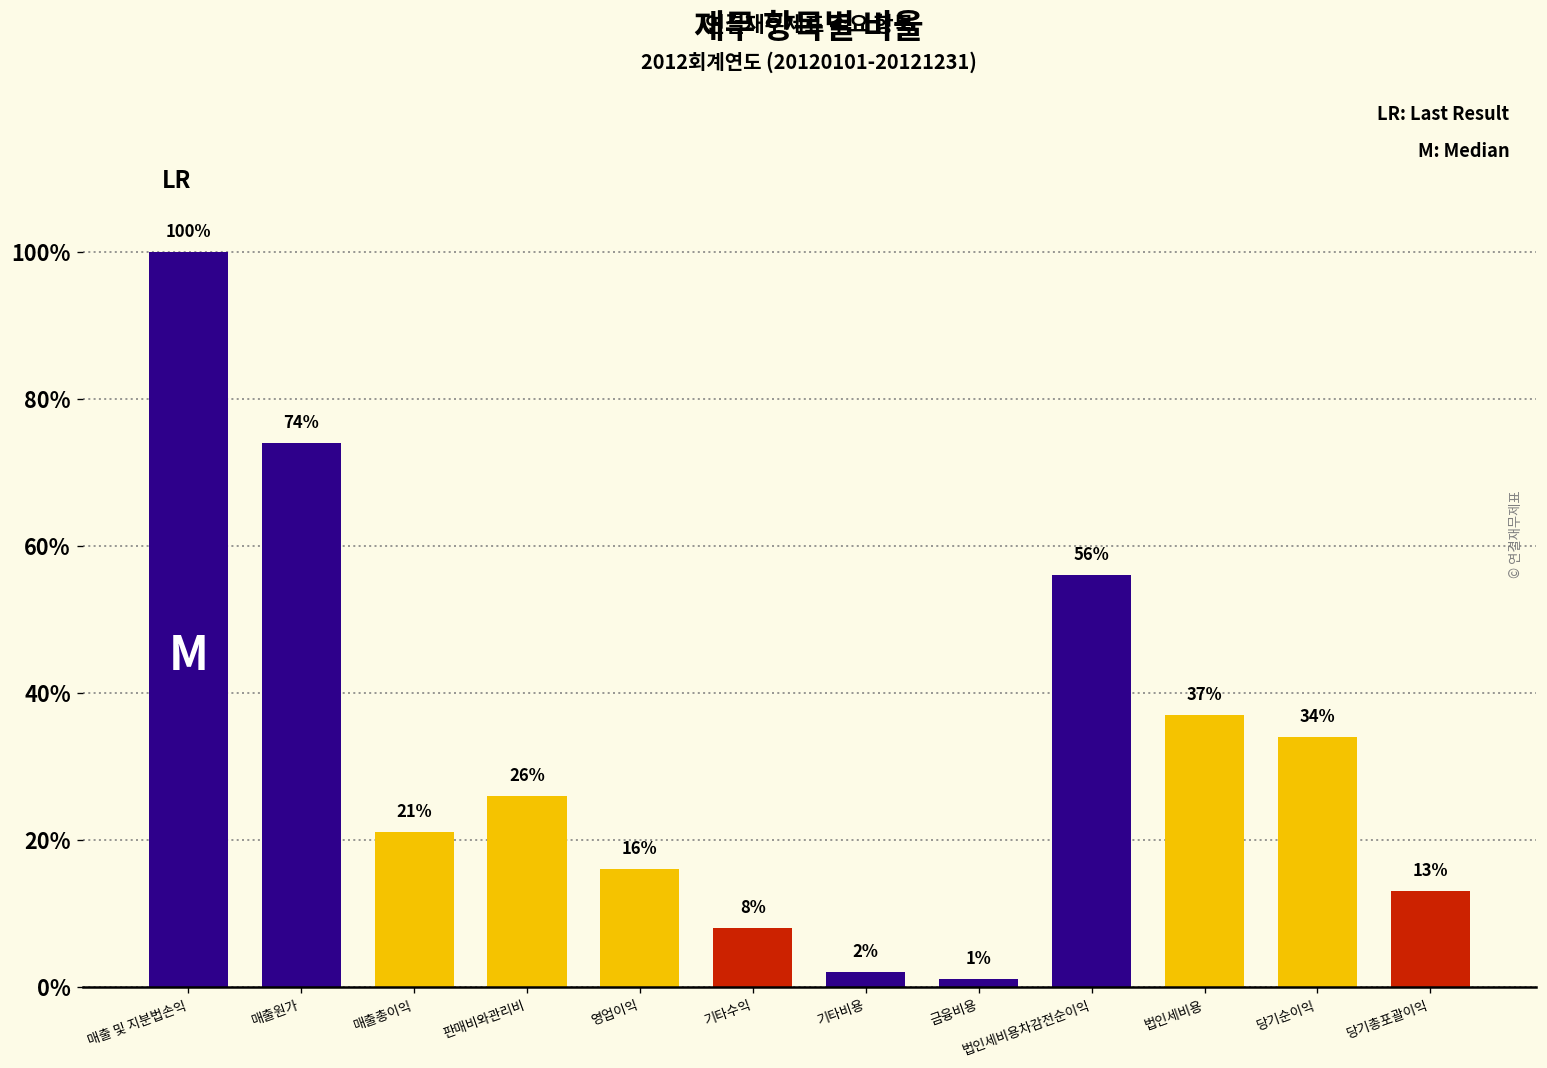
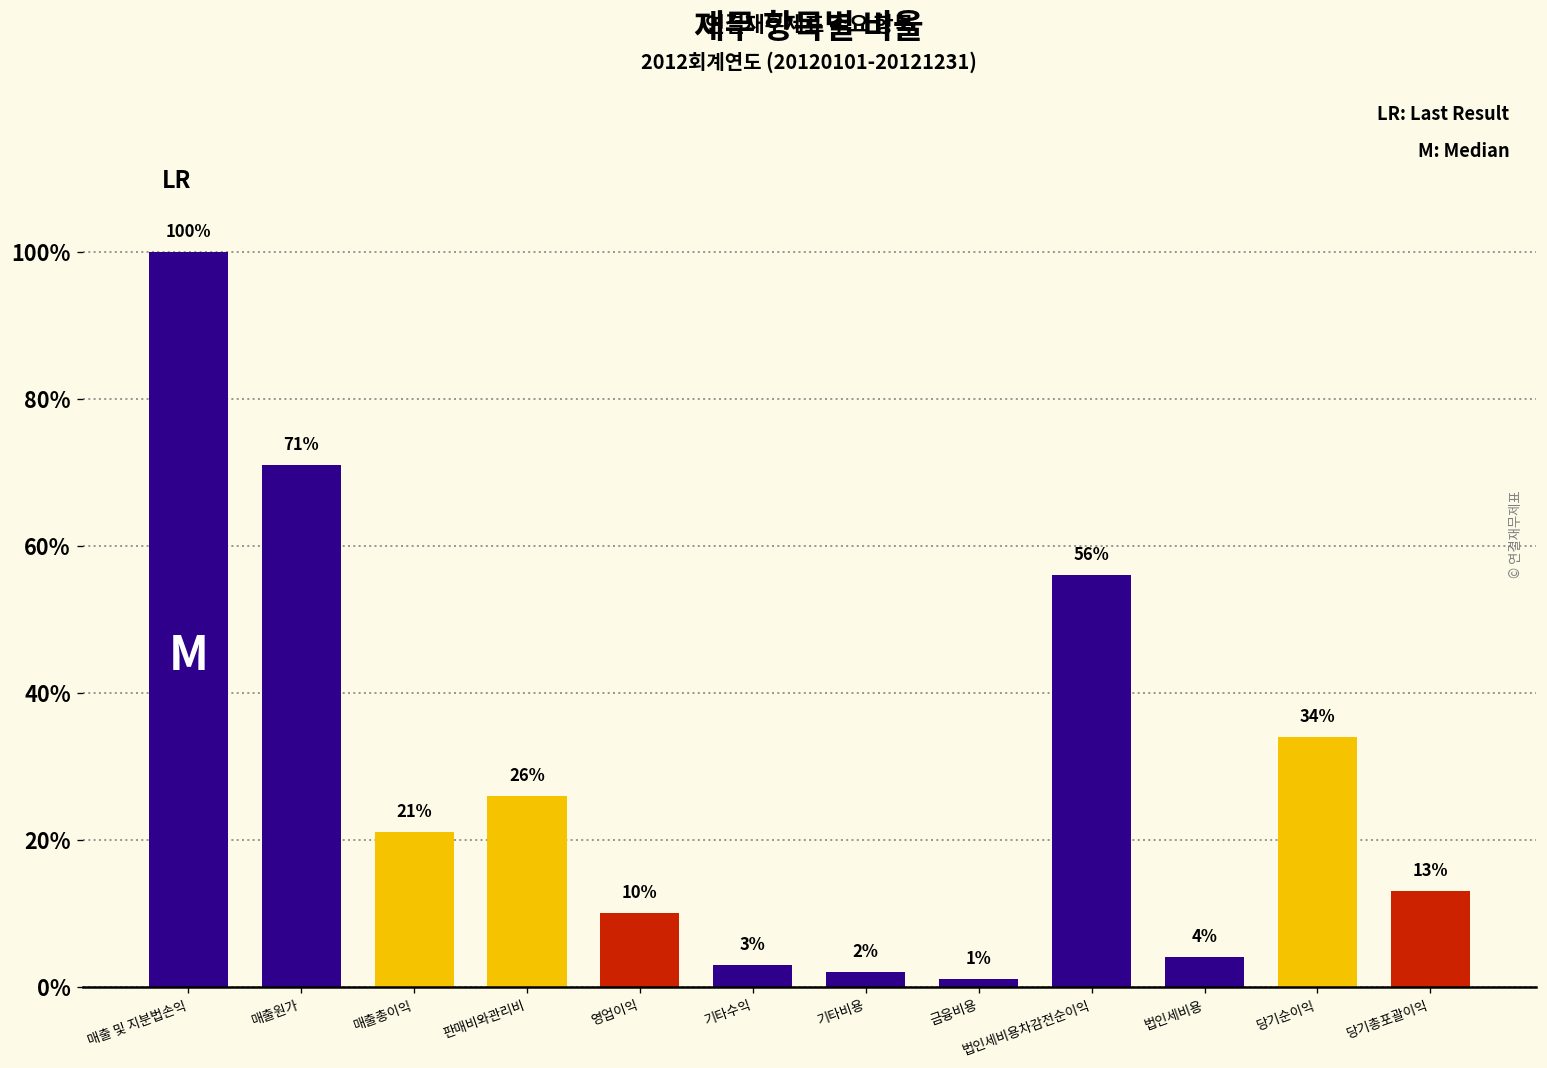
매출원가: 74% -> 71%
영업이익: 16% -> 10%
기타수익: 8% -> 3%
법인세비용: 37% -> 4%
